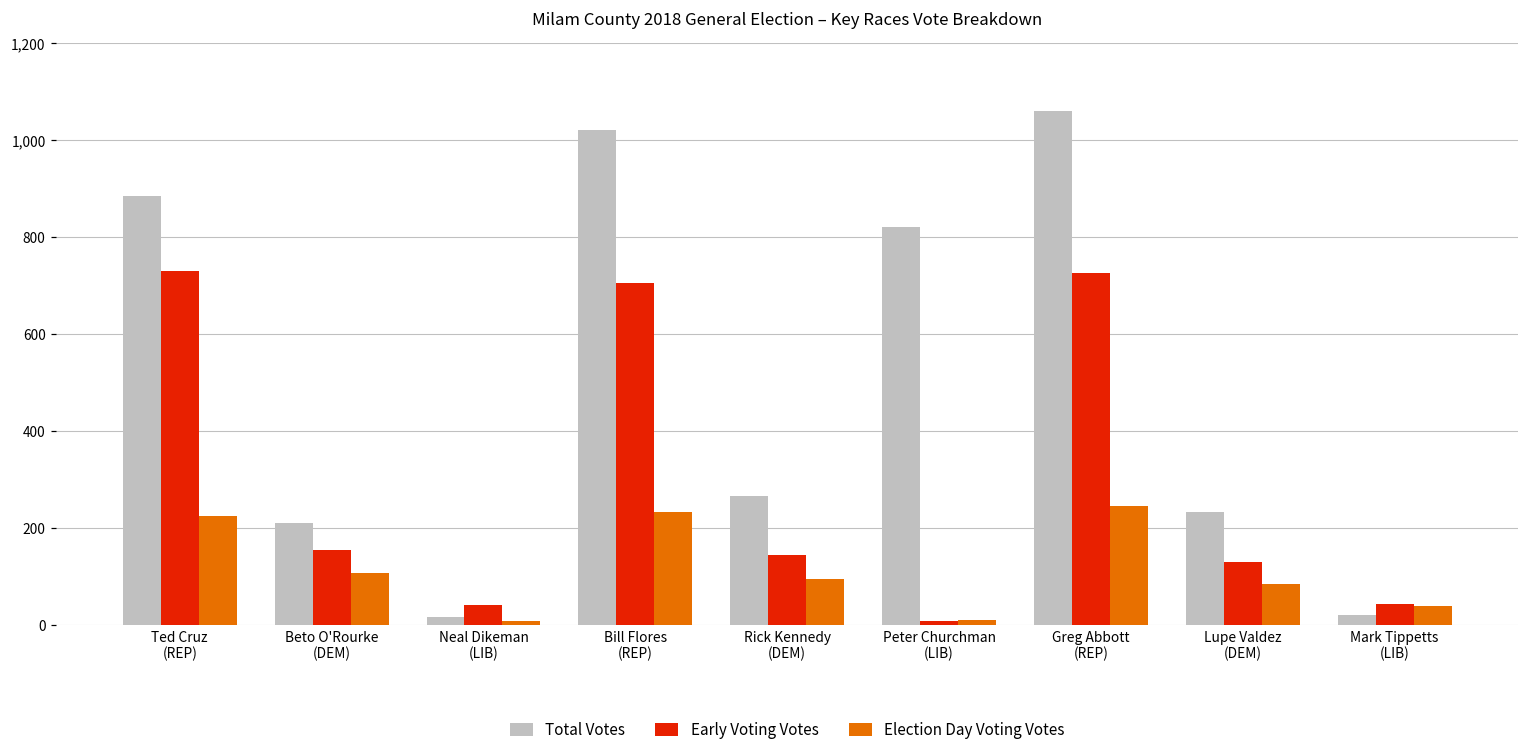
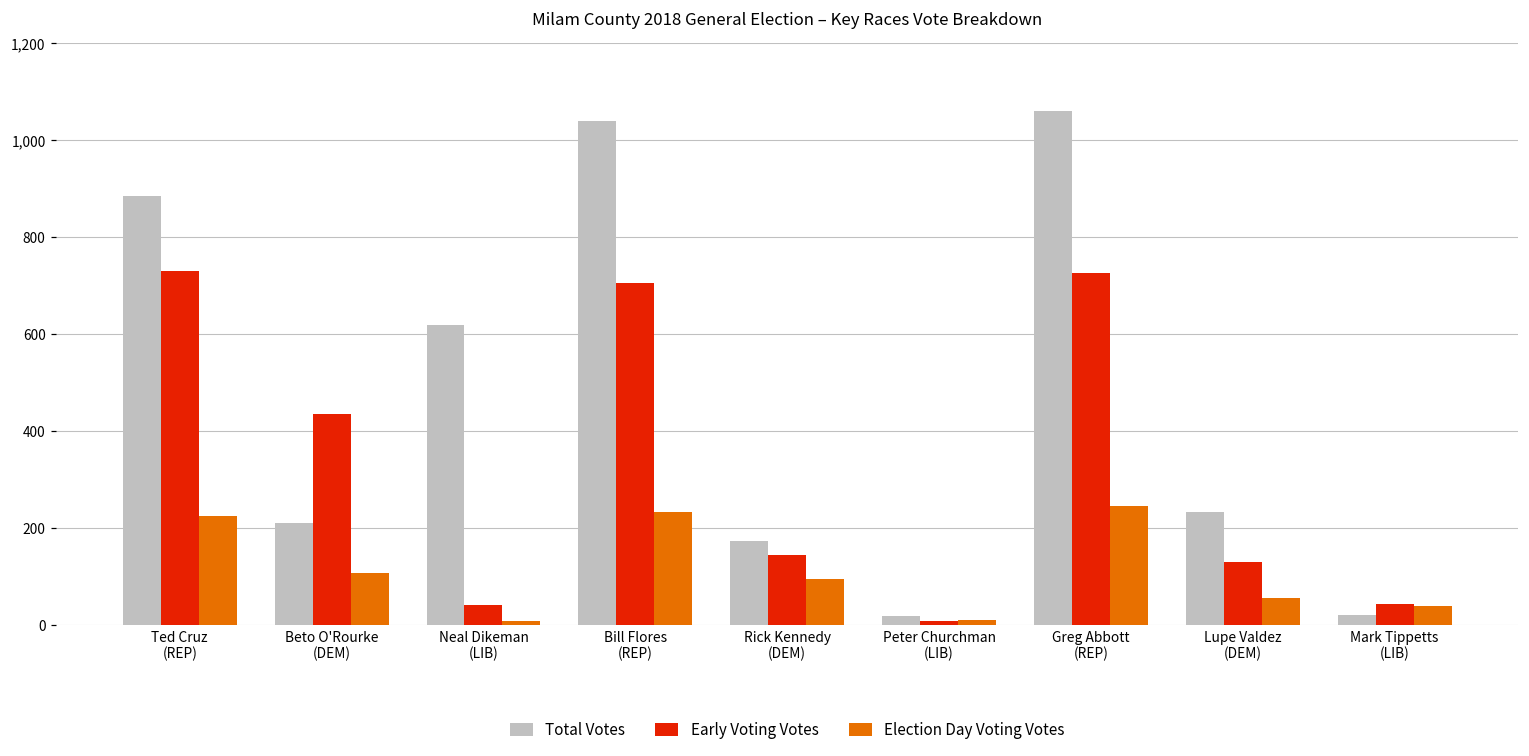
Early Voting Votes, Beto O'Rourke (DEM): 150 -> 440
Total Votes, Neal Dikeman (LIB): 20 -> 620
Total Votes, Bill Flores (REP): 1,020 -> 1,040
Total Votes, Rick Kennedy (DEM): 270 -> 170
Total Votes, Peter Churchman (LIB): 820 -> 20
Election Day Voting Votes, Lupe Valdez (DEM): 80 -> 60
